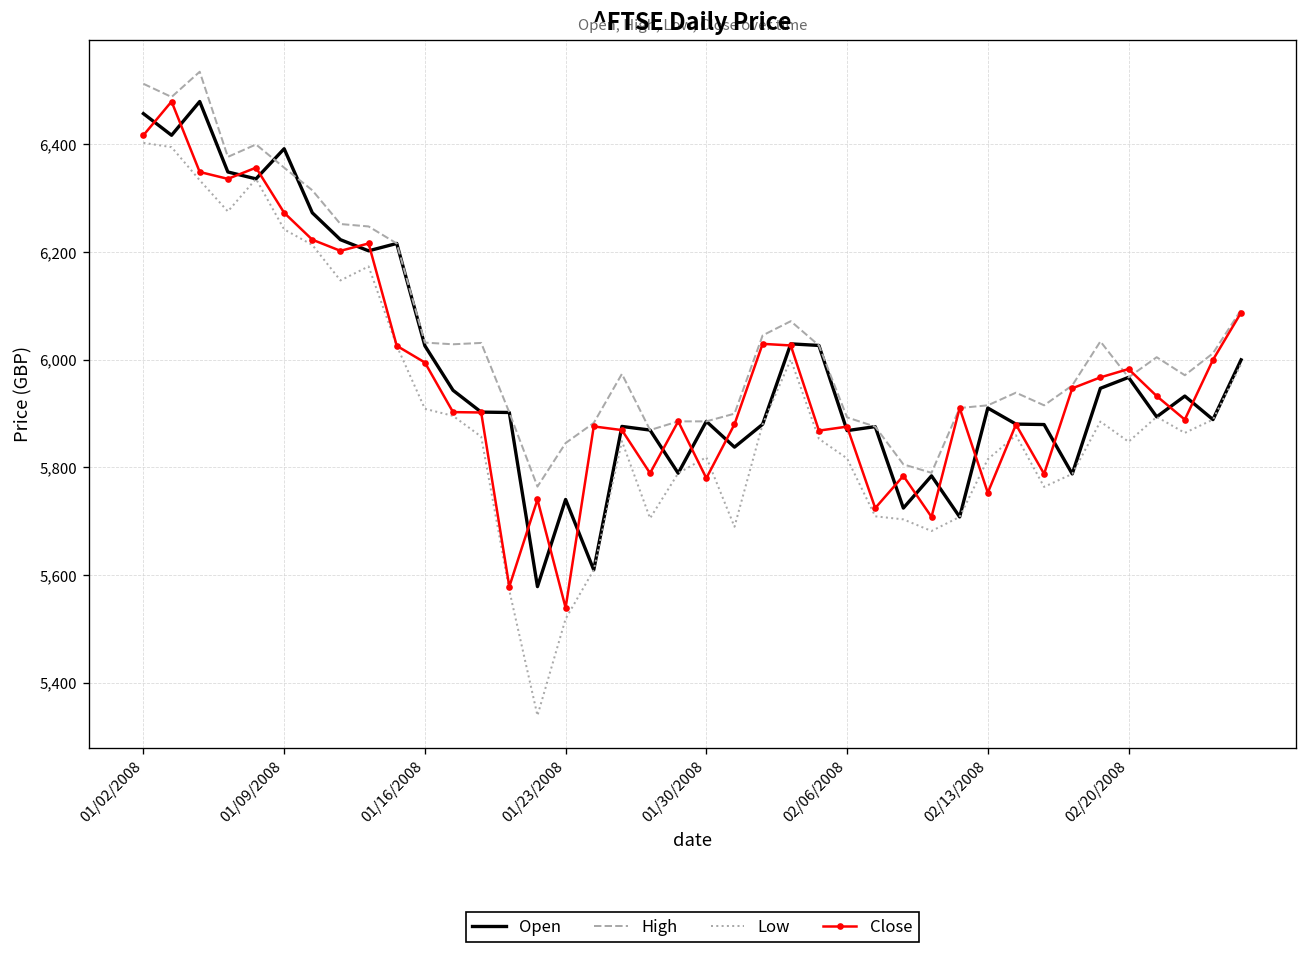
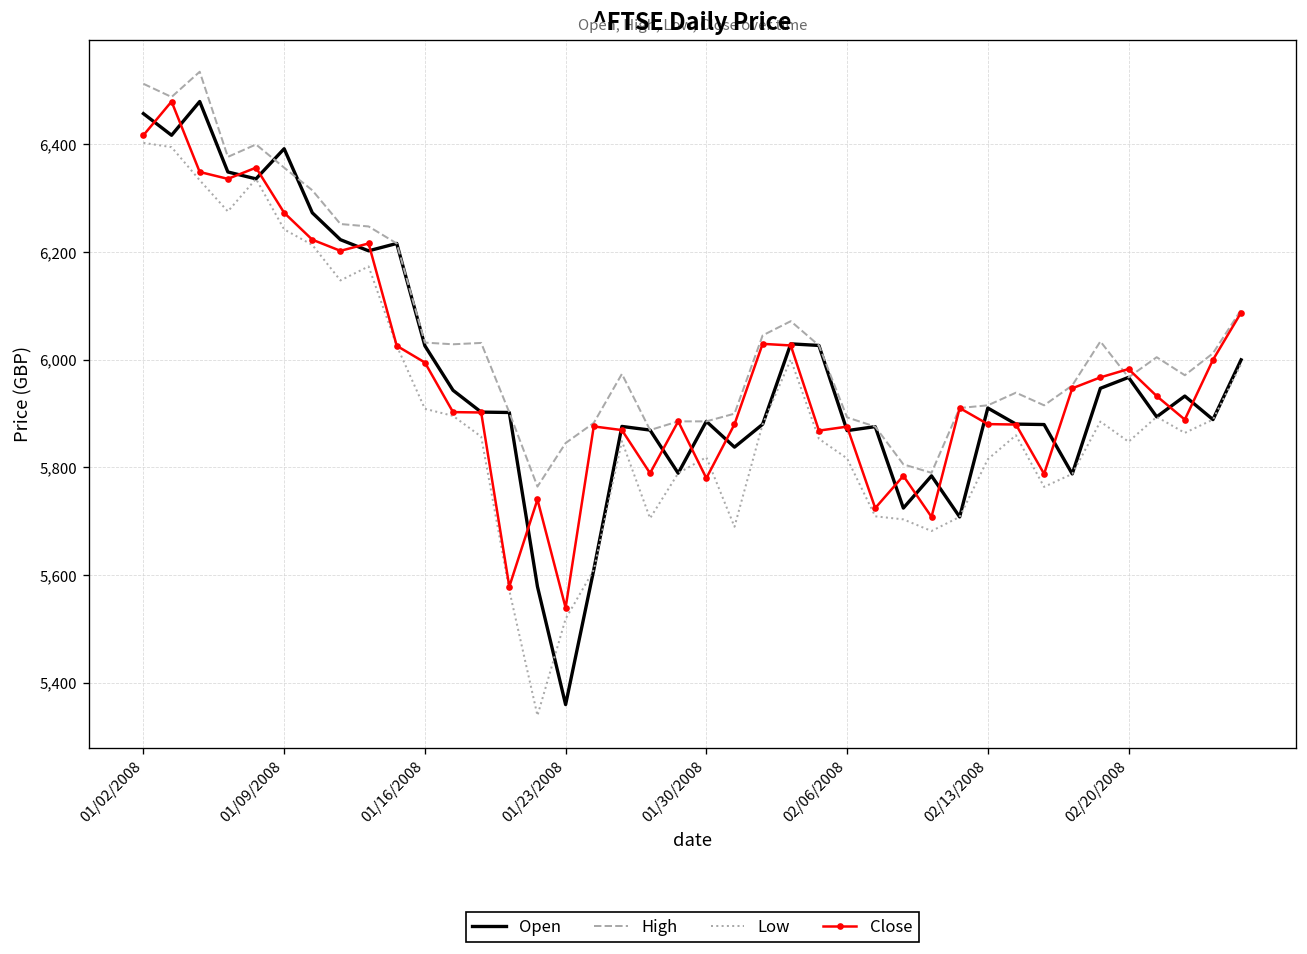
Open, 01/23/2008: 5,740 -> 5,360
Close, 02/13/2008: 5,750 -> 5,880
